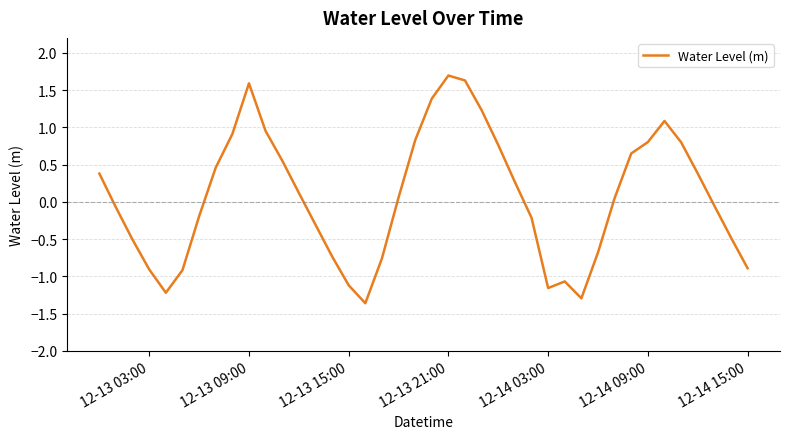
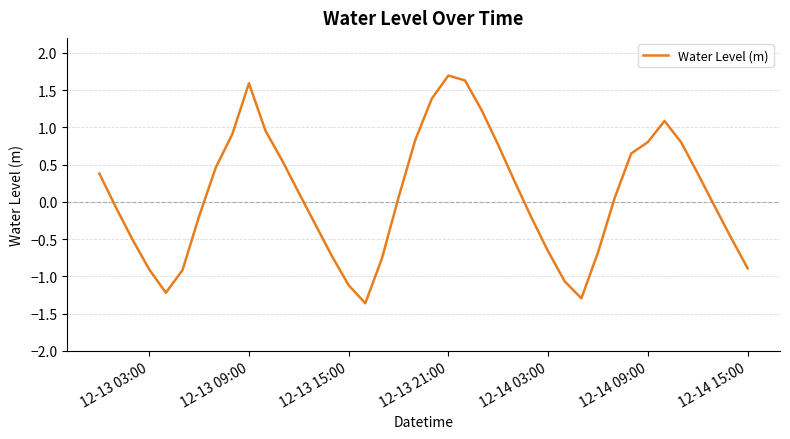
12-14 03:00: -1.2 -> -0.7
